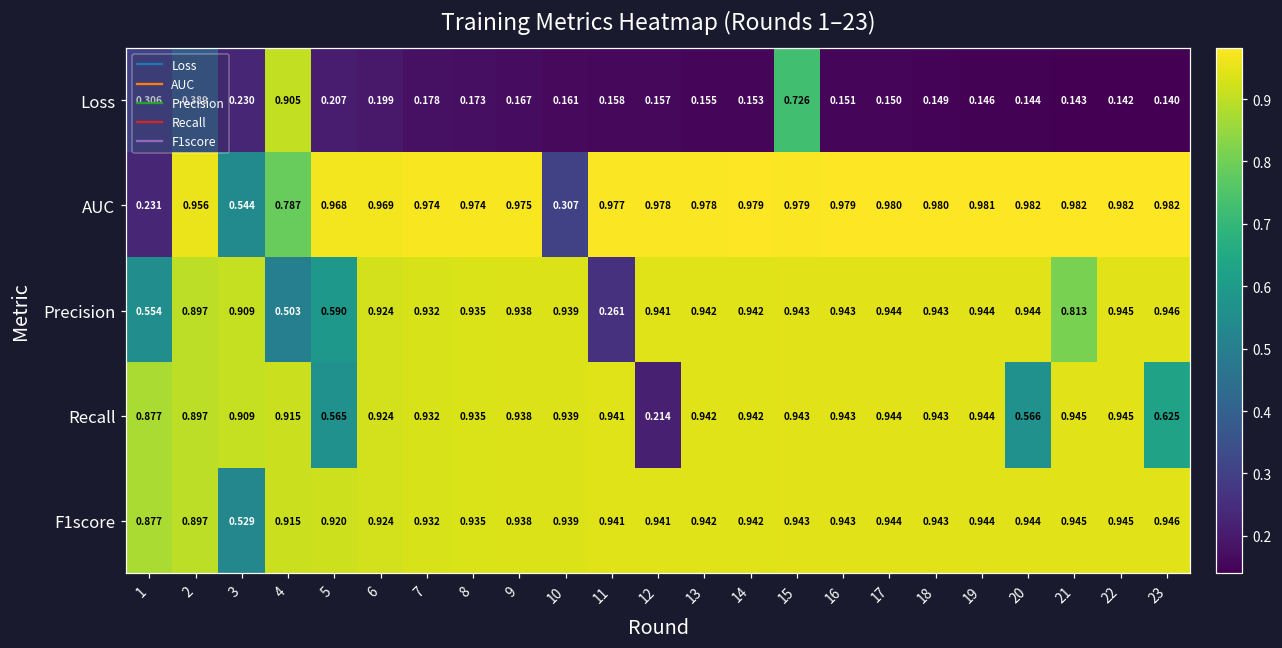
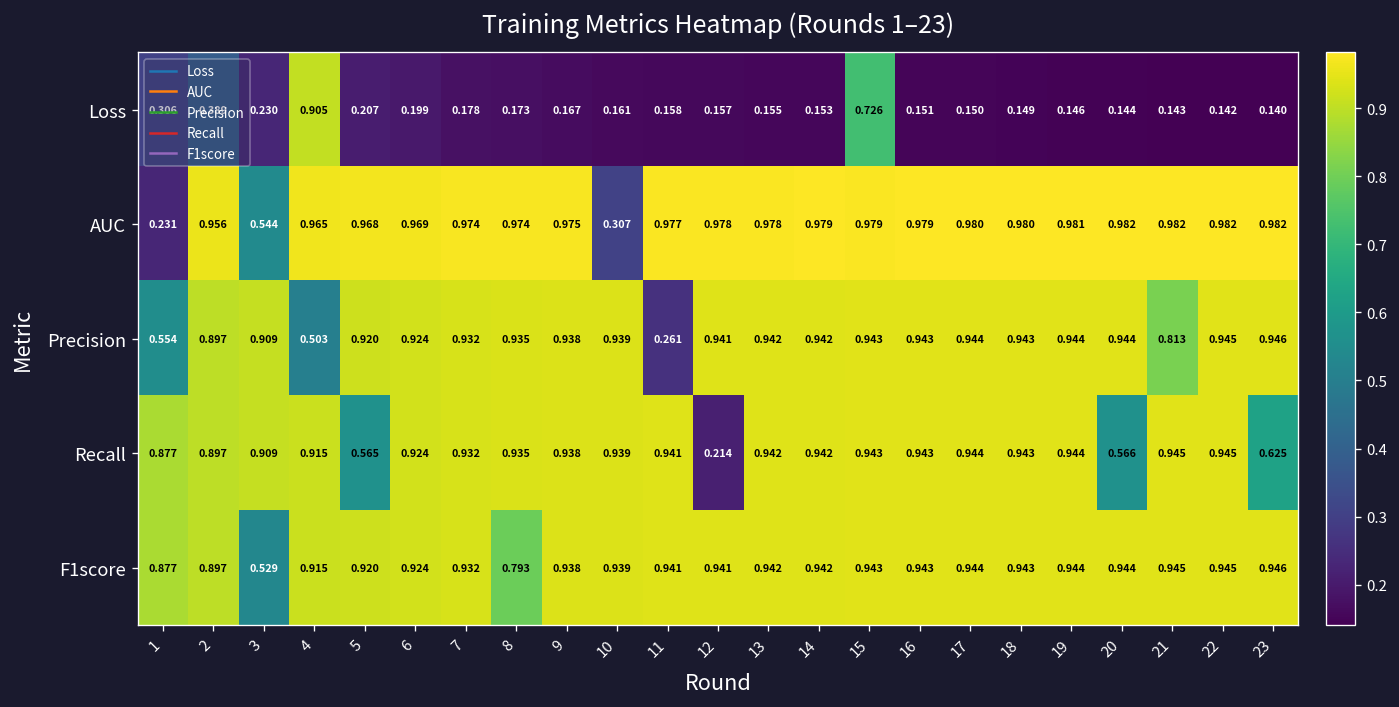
AUC, 4: 0.787 -> 0.965
Precision, 5: 0.590 -> 0.920
F1score, 8: 0.935 -> 0.793
